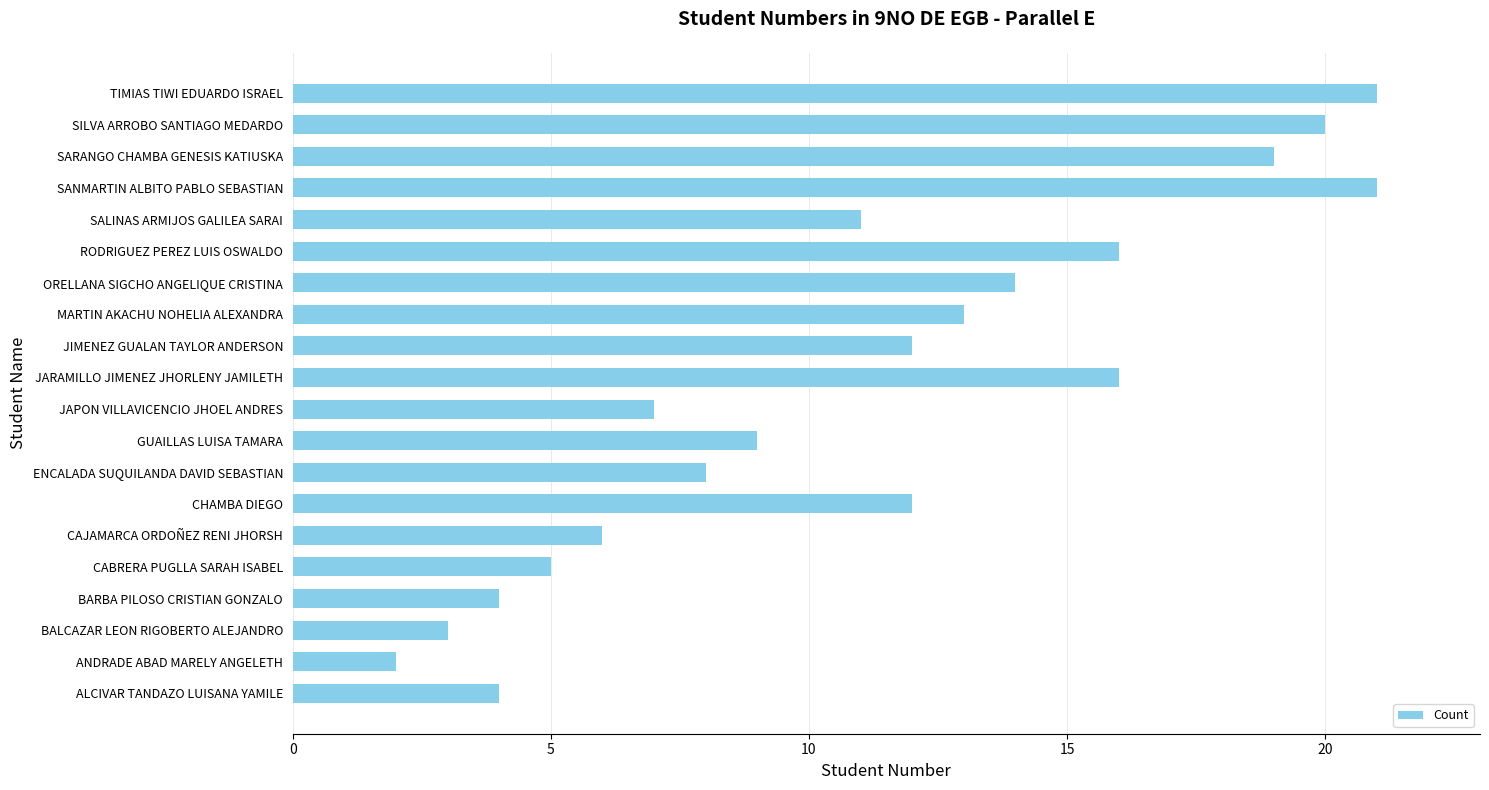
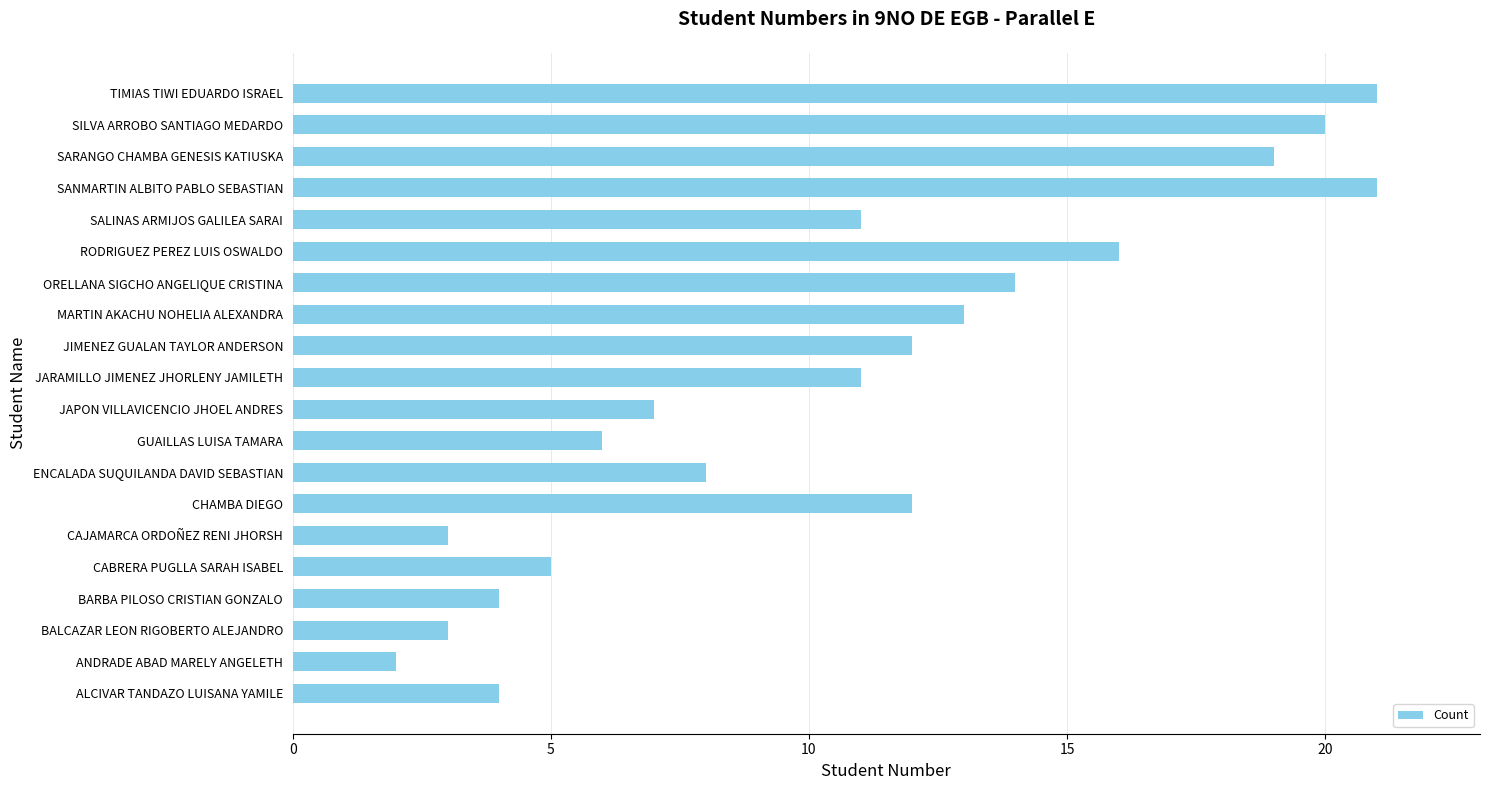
JARAMILLO JIMENEZ JHORLENY JAMILETH: 16 -> 11
GUAILLAS LUISA TAMARA: 9 -> 6
CAJAMARCA ORDOÑEZ RENI JHORSH: 6 -> 3
